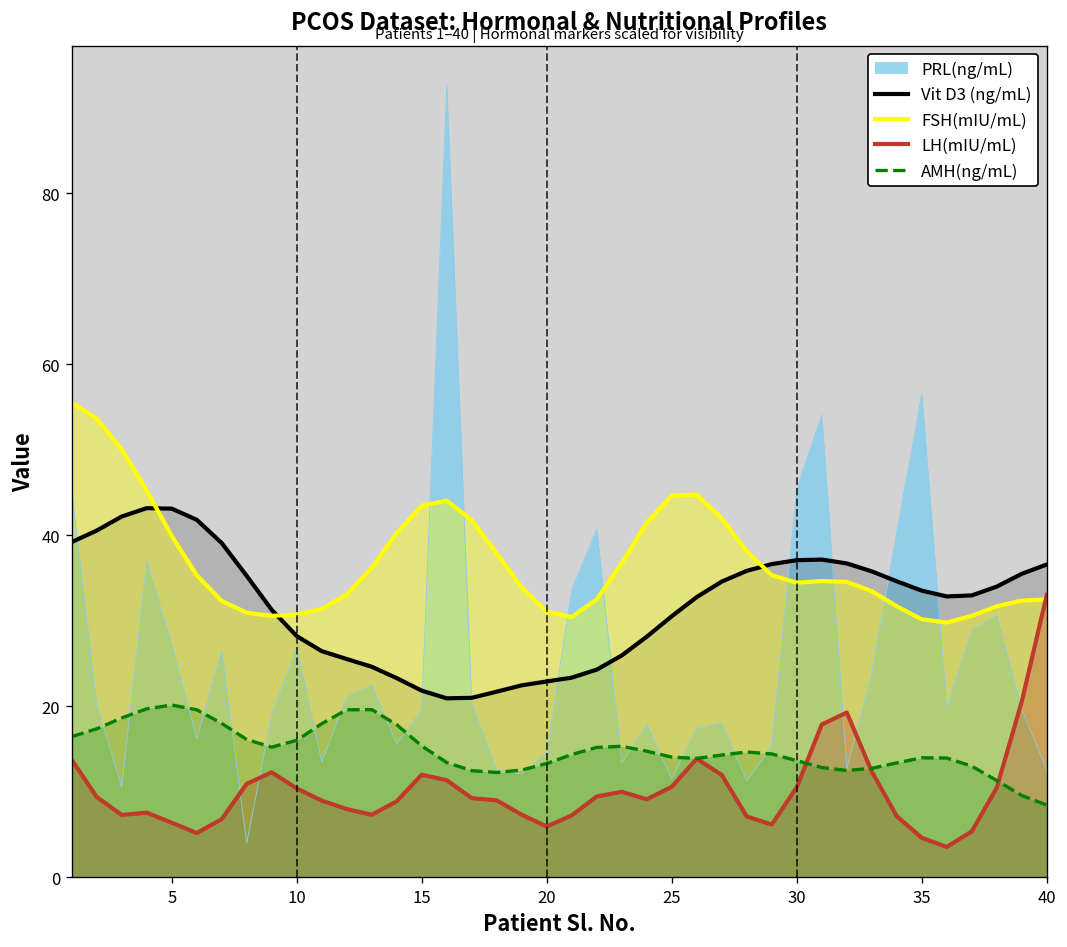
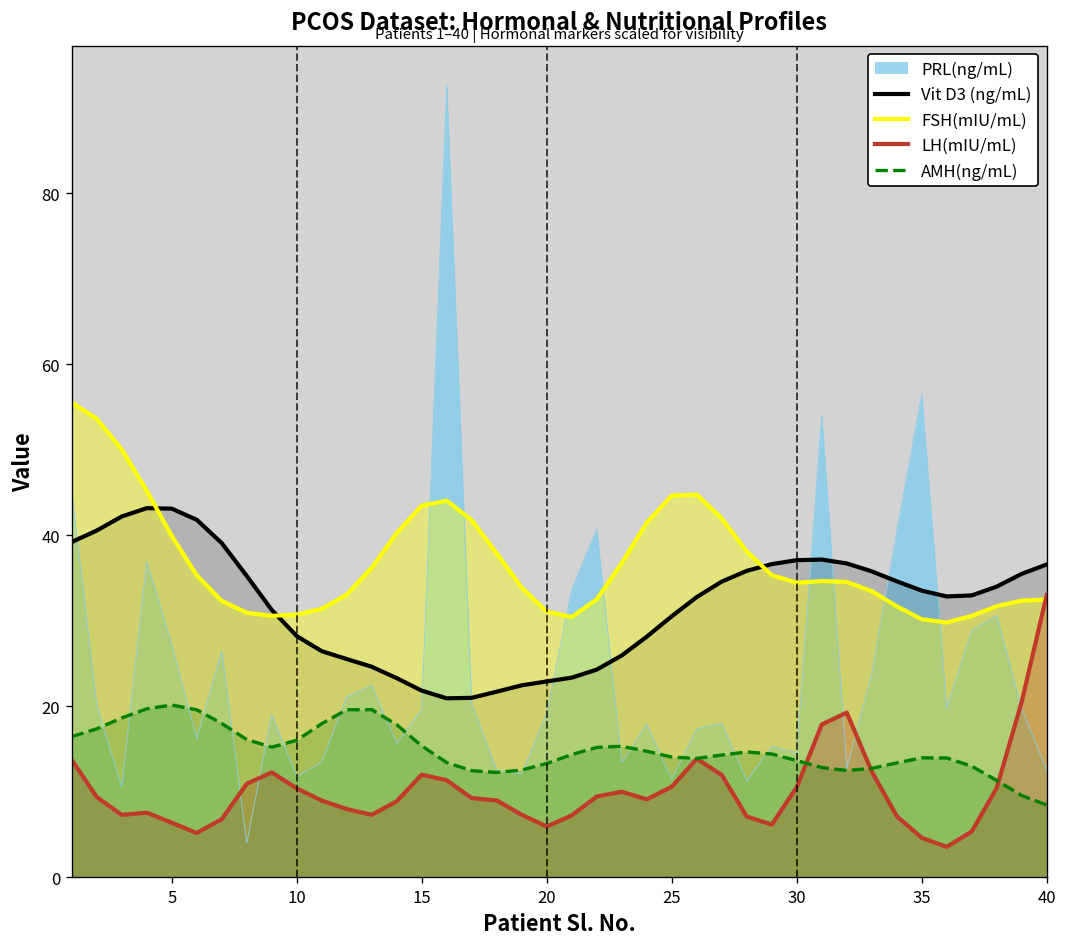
PRL(ng/mL), 10: 27 -> 12
PRL(ng/mL), 20: 15 -> 19
PRL(ng/mL), 30: 45 -> 15
